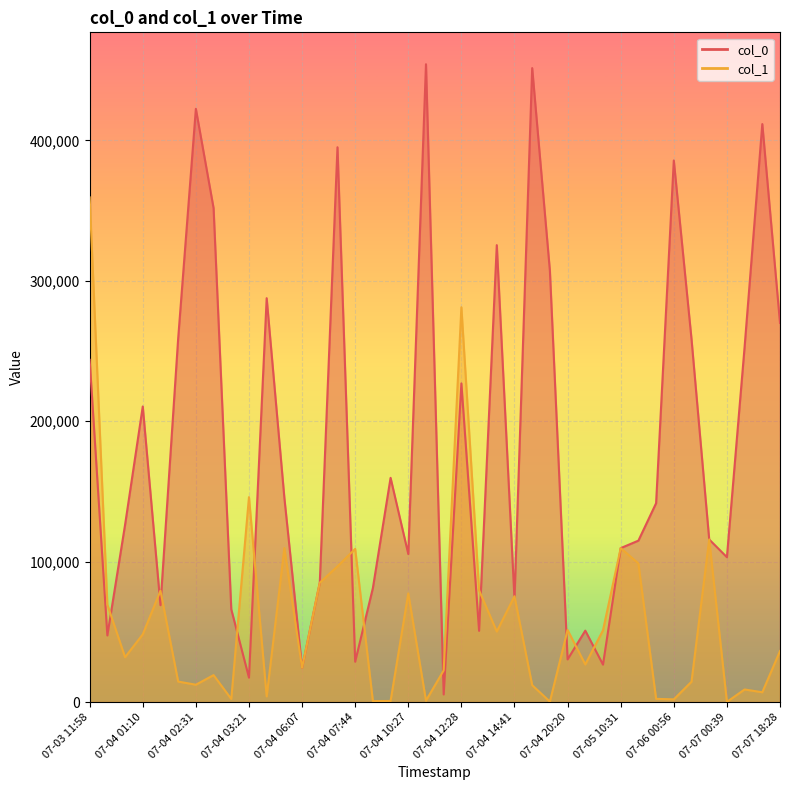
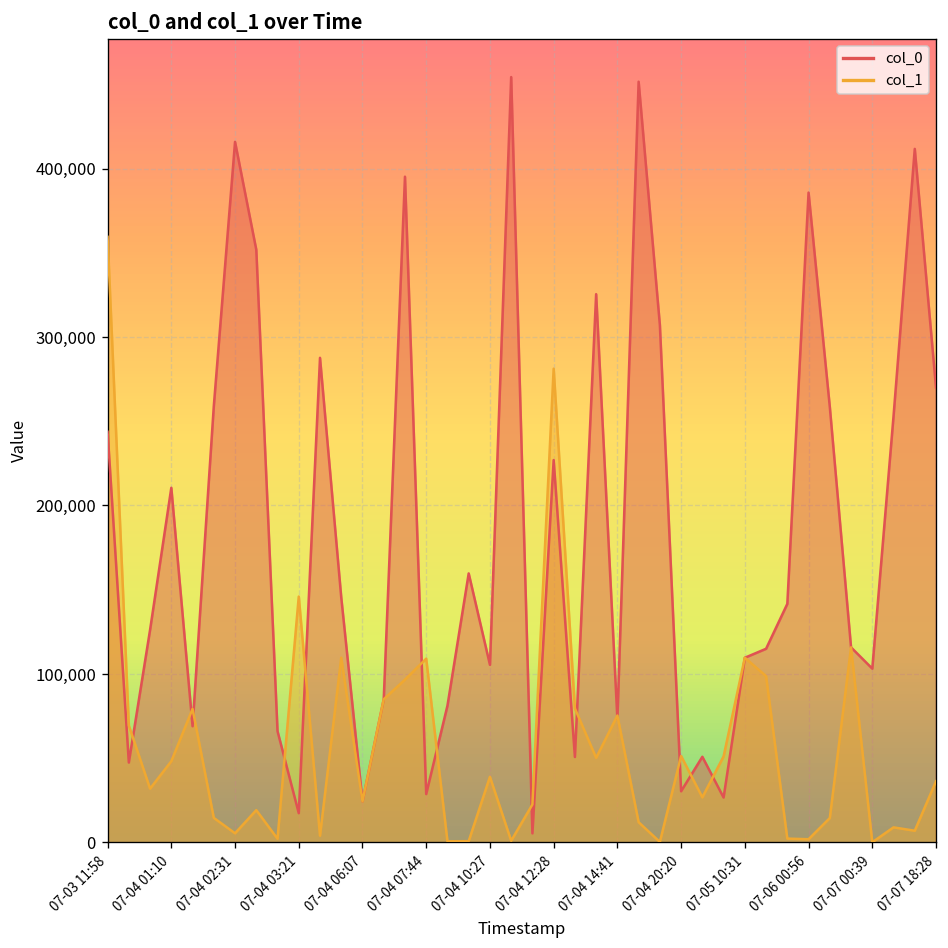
col_0, 07-04 02:31: 423,000 -> 416,000
col_1, 07-04 02:31: 12,000 -> 5,000
col_1, 07-04 10:27: 77,000 -> 39,000
